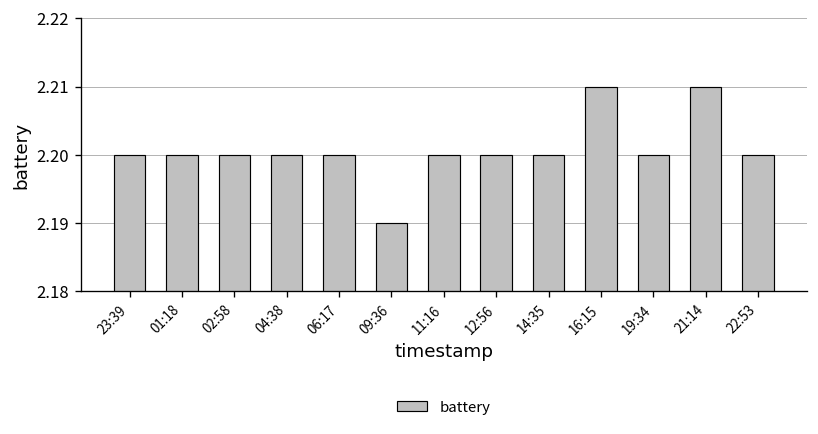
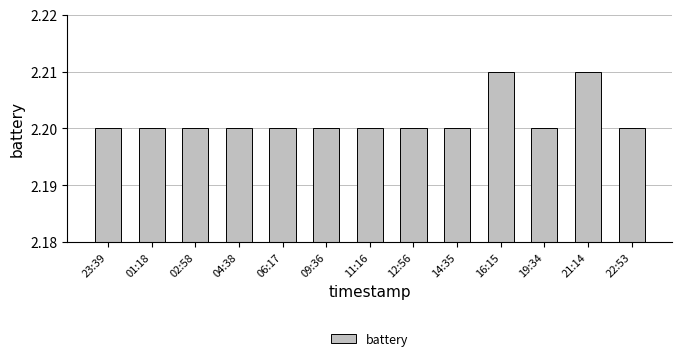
09:36: 2.19 -> 2.20
